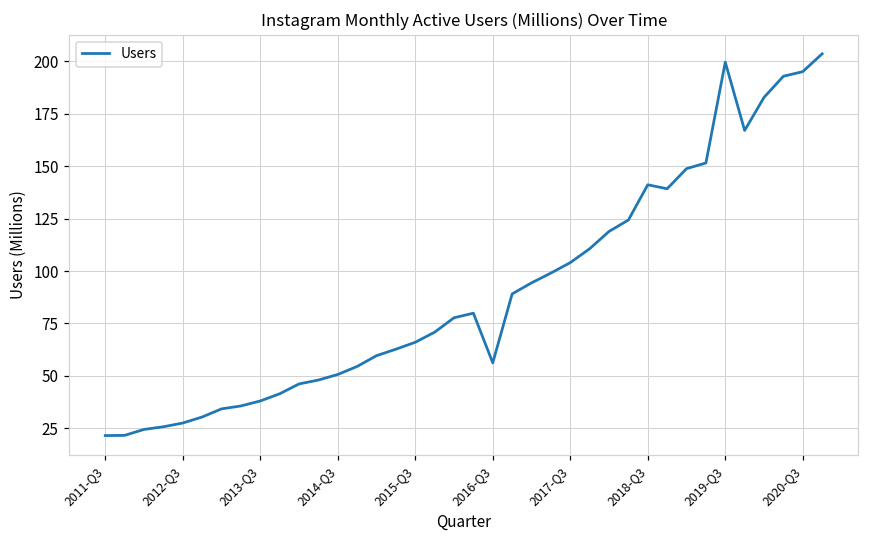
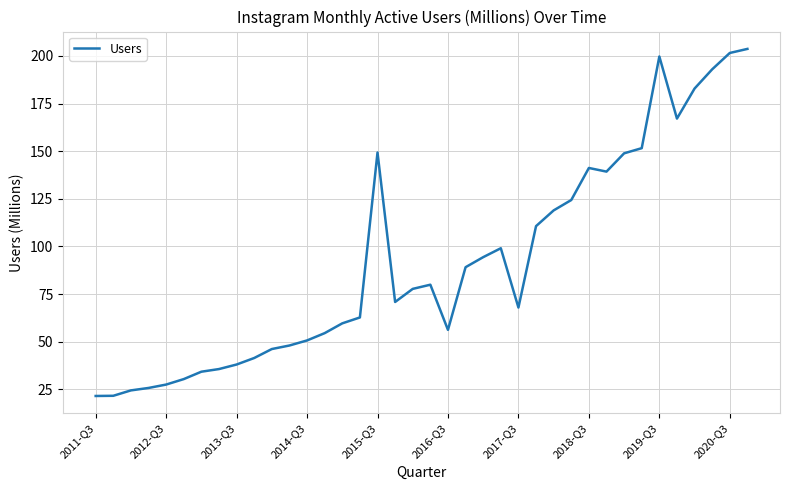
2015-Q3: 66 -> 149
2017-Q3: 104 -> 68
2020-Q3: 195 -> 202
